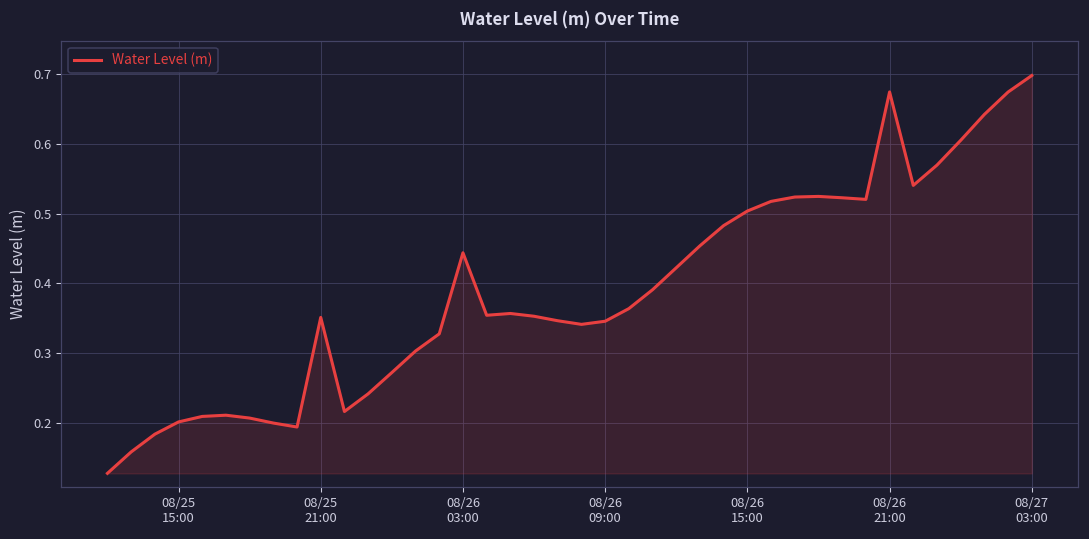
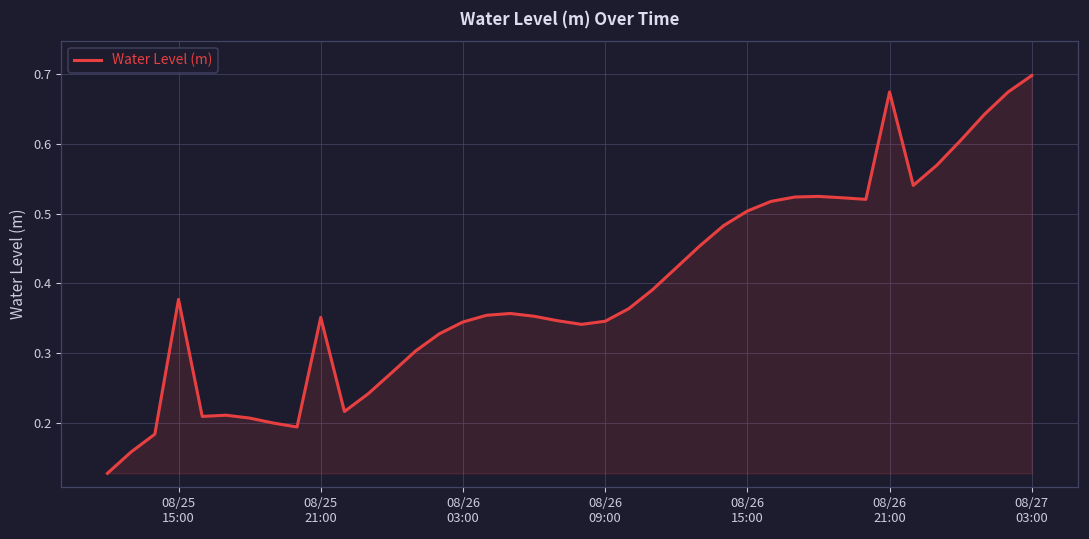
08/25 15:00: 0.20 -> 0.38
08/26 03:00: 0.44 -> 0.34
